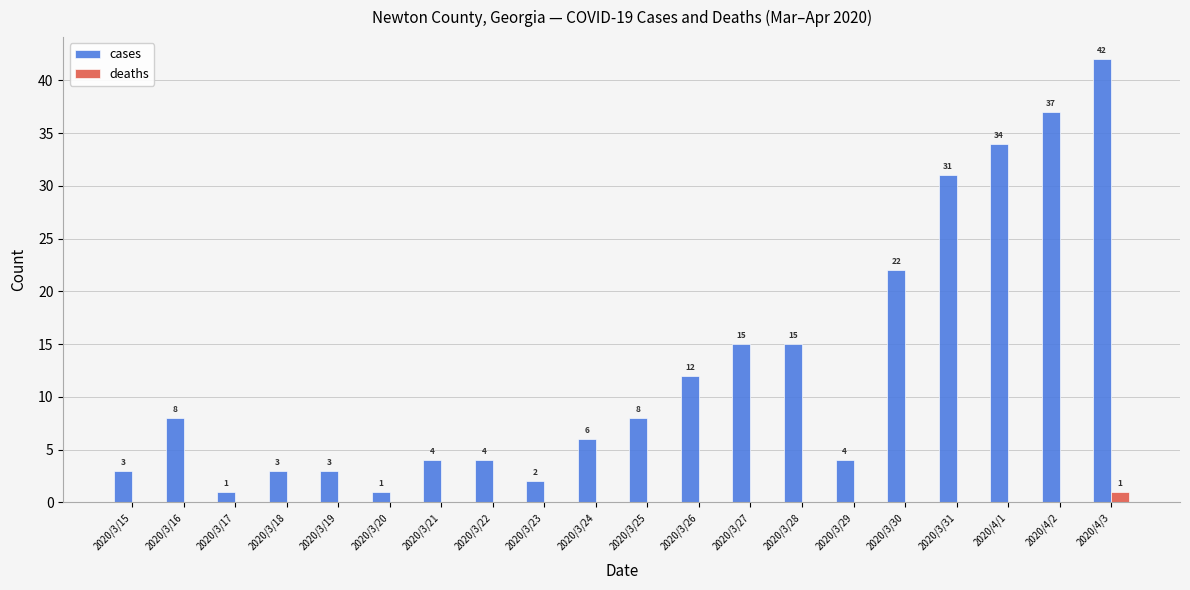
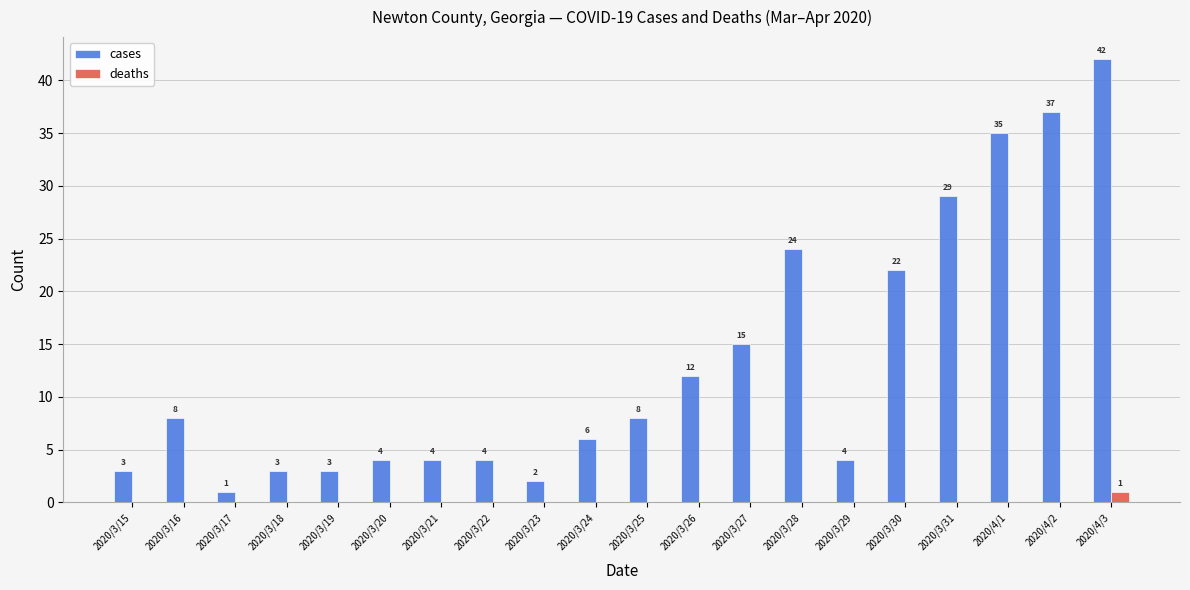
cases, 2020/3/20: 1 -> 4
cases, 2020/3/28: 15 -> 24
cases, 2020/3/31: 31 -> 29
cases, 2020/4/1: 34 -> 35
